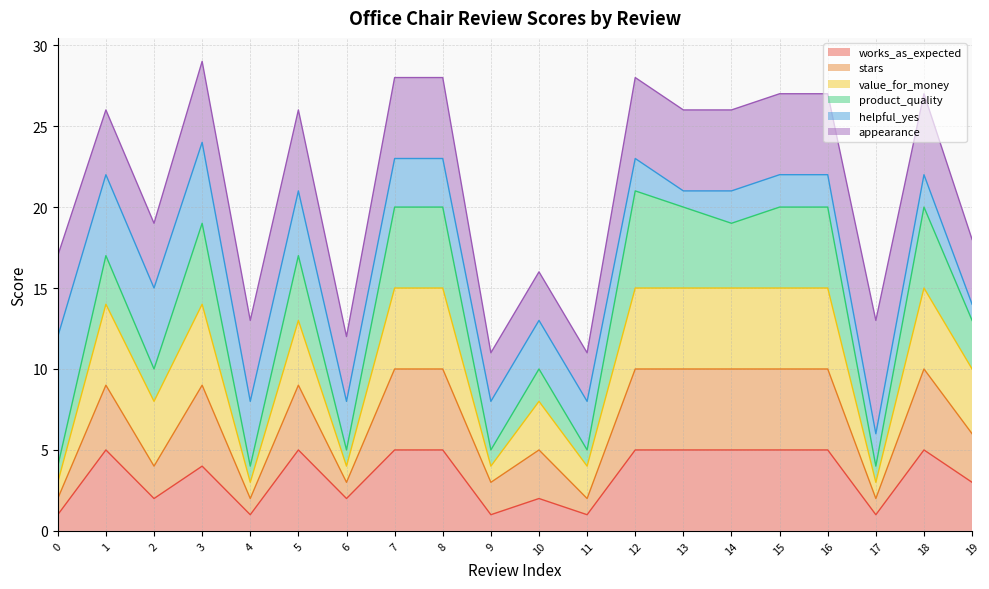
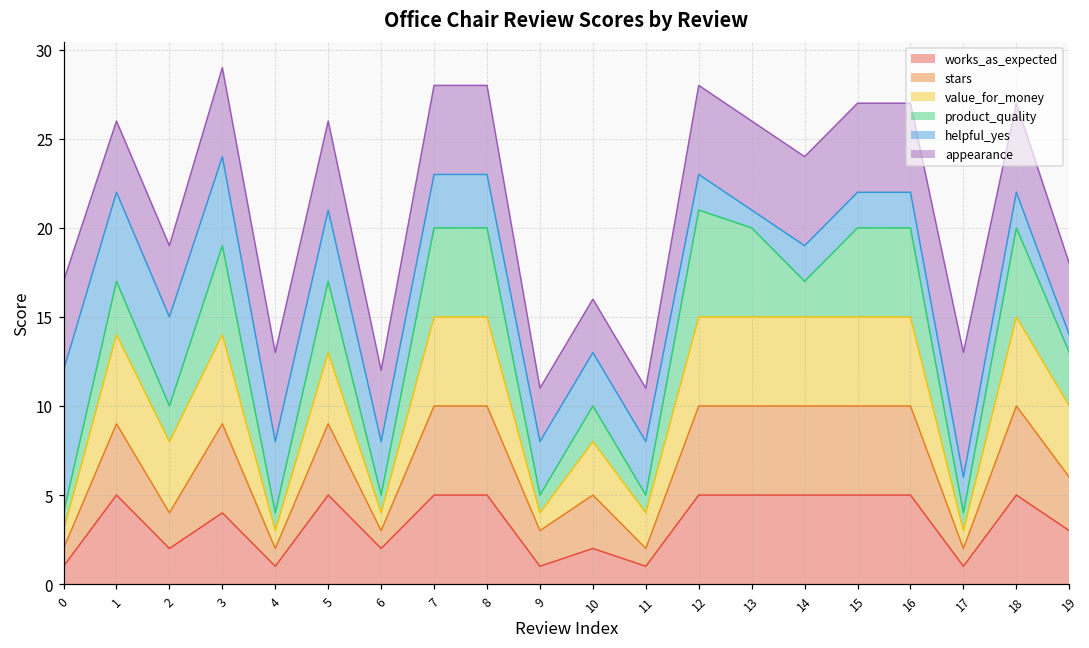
product_quality, 14: 4 -> 2
